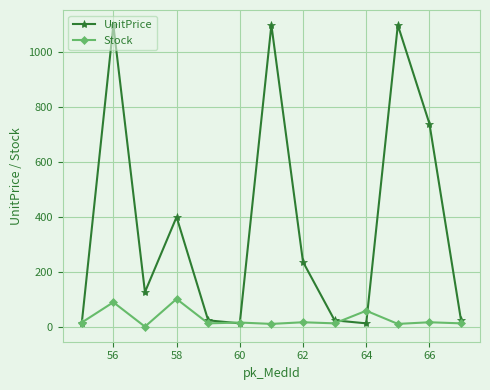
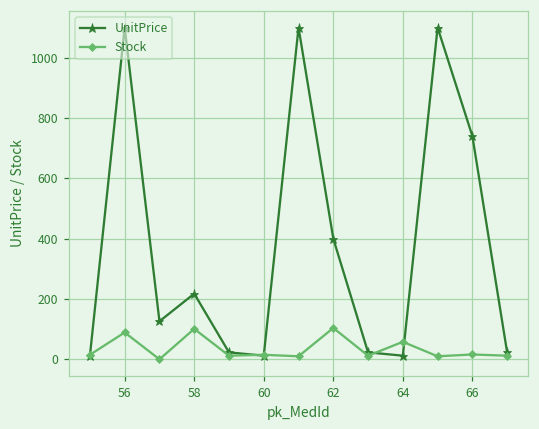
UnitPrice, 58: 400 -> 220
UnitPrice, 62: 240 -> 400
Stock, 62: 20 -> 100
